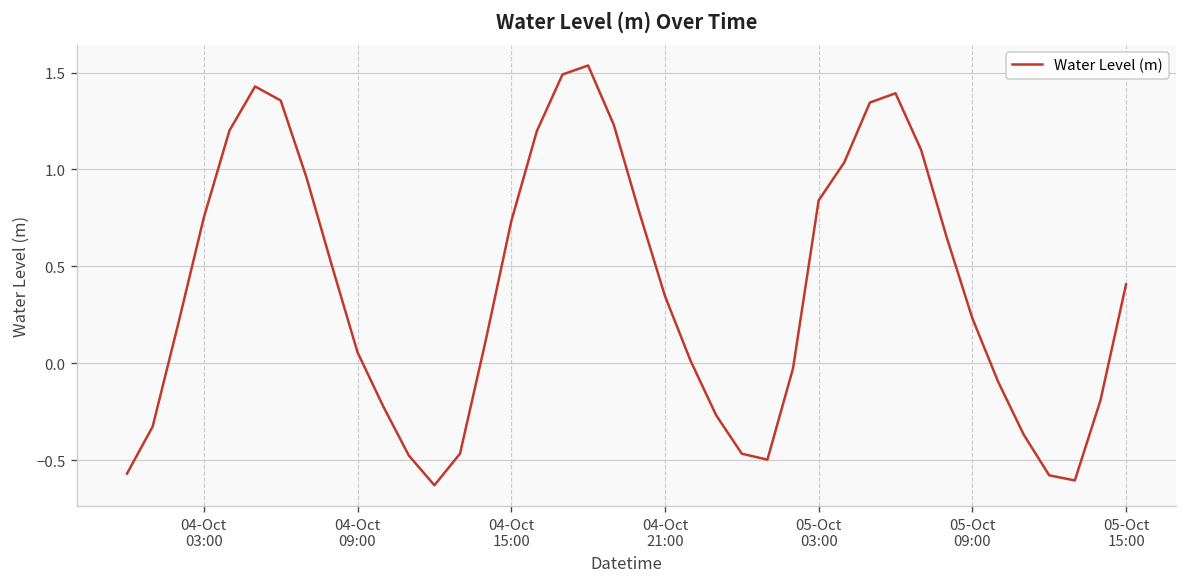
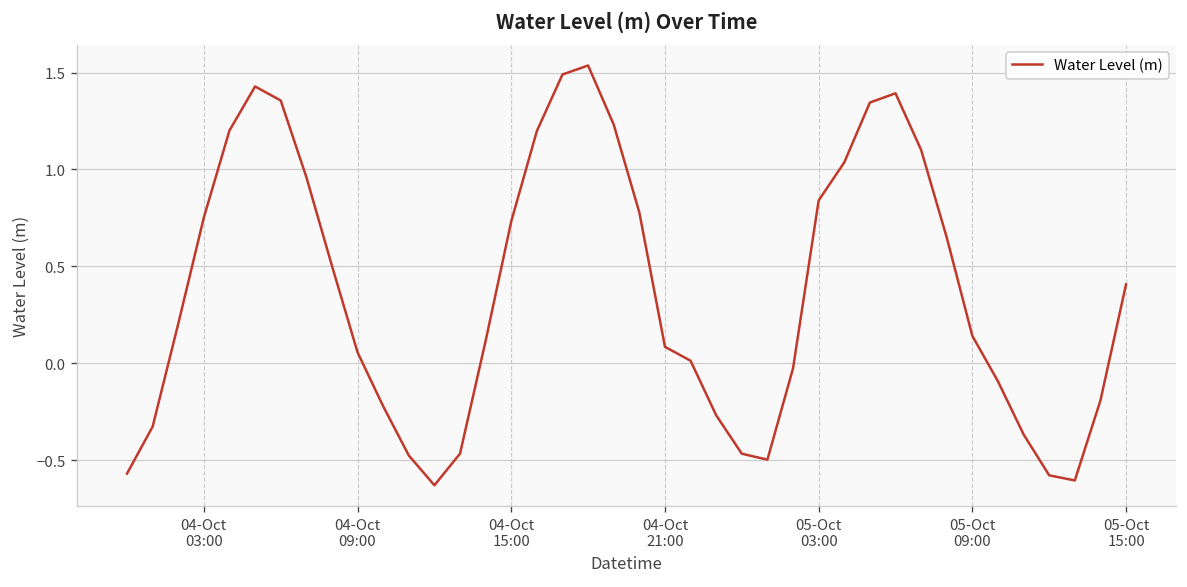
04-Oct 21:00: 0.35 -> 0.09
05-Oct 09:00: 0.23 -> 0.14
